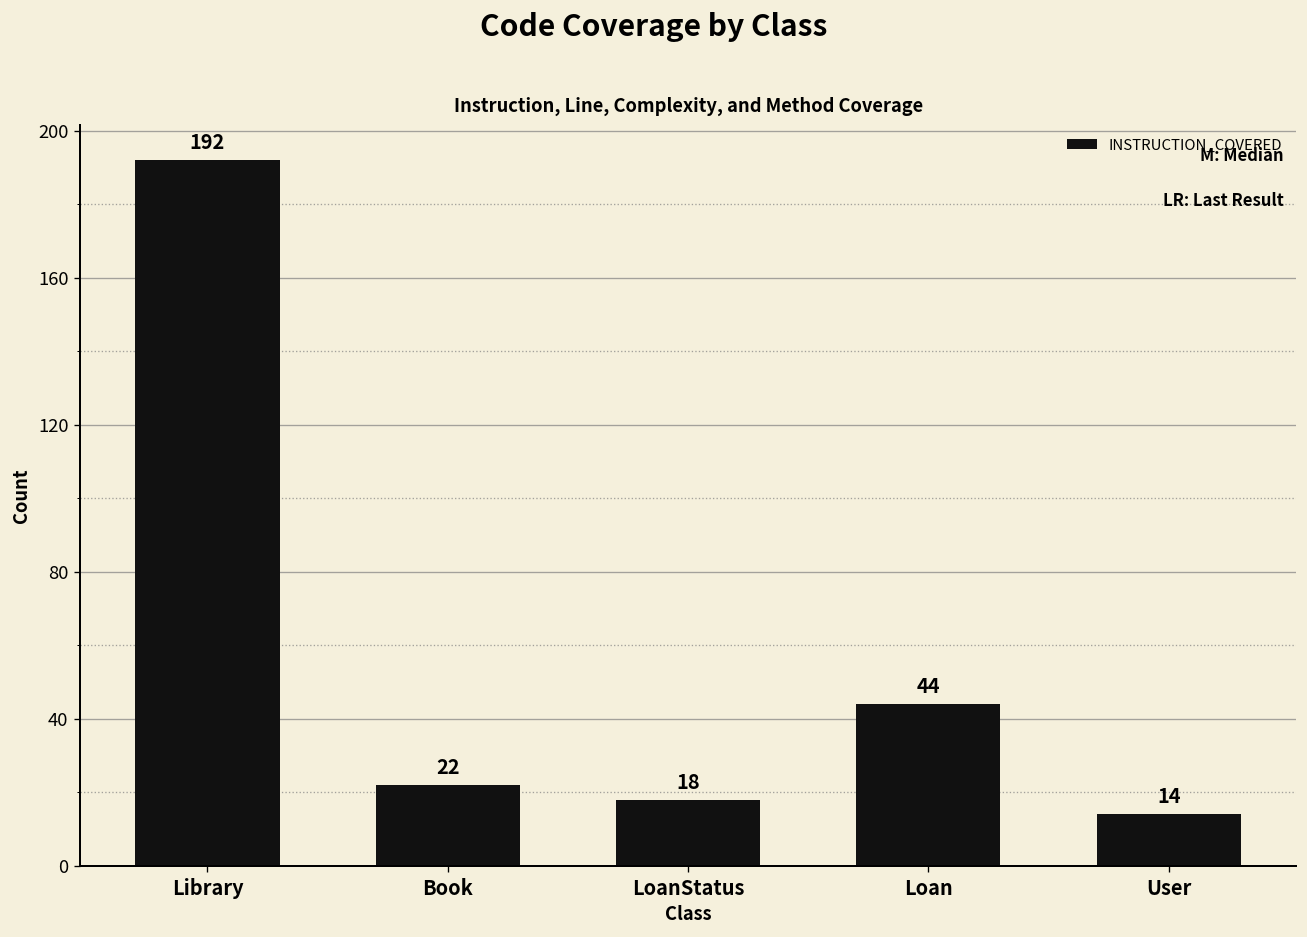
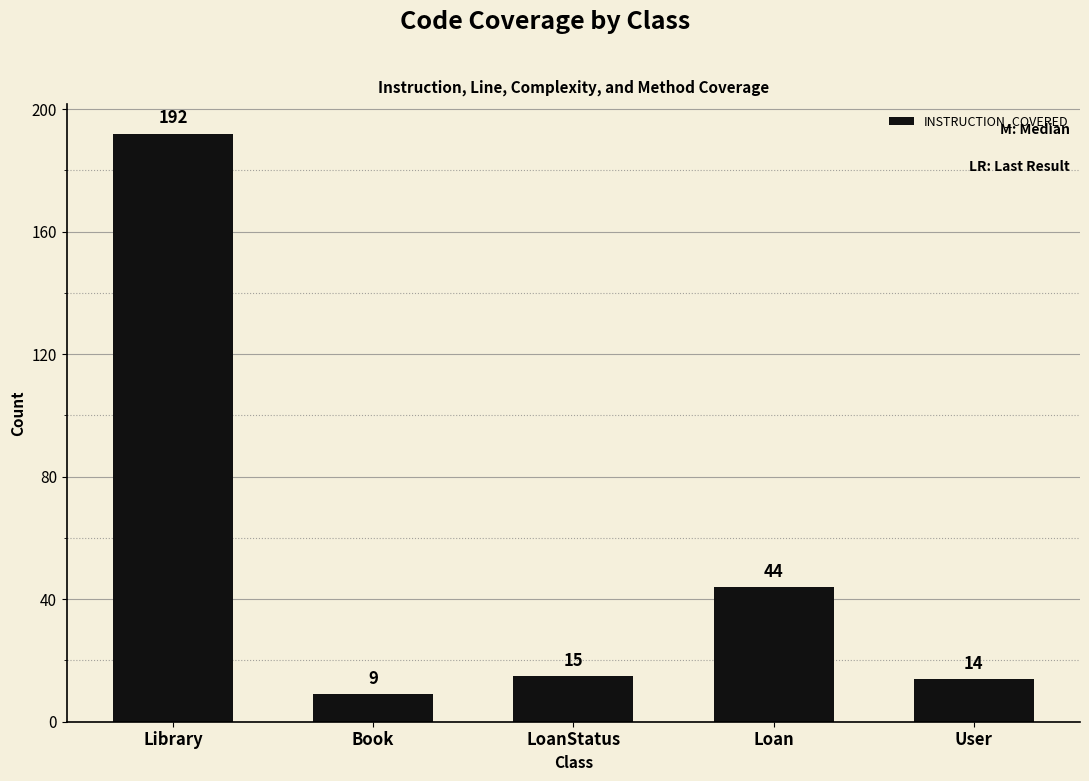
Book: 22 -> 9
LoanStatus: 18 -> 15
